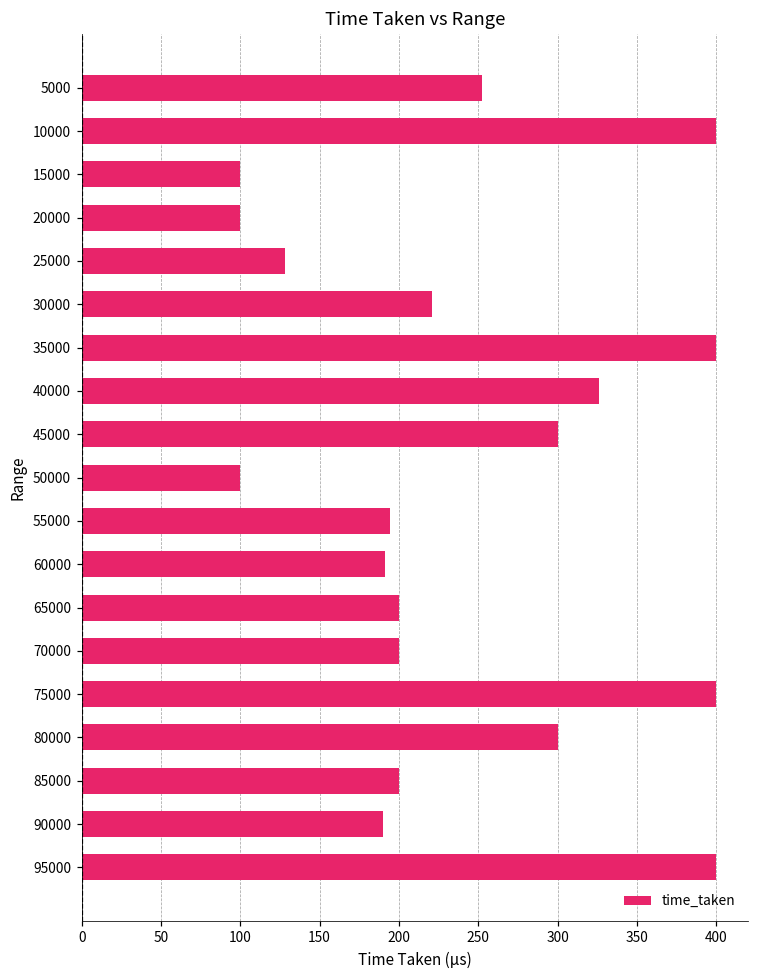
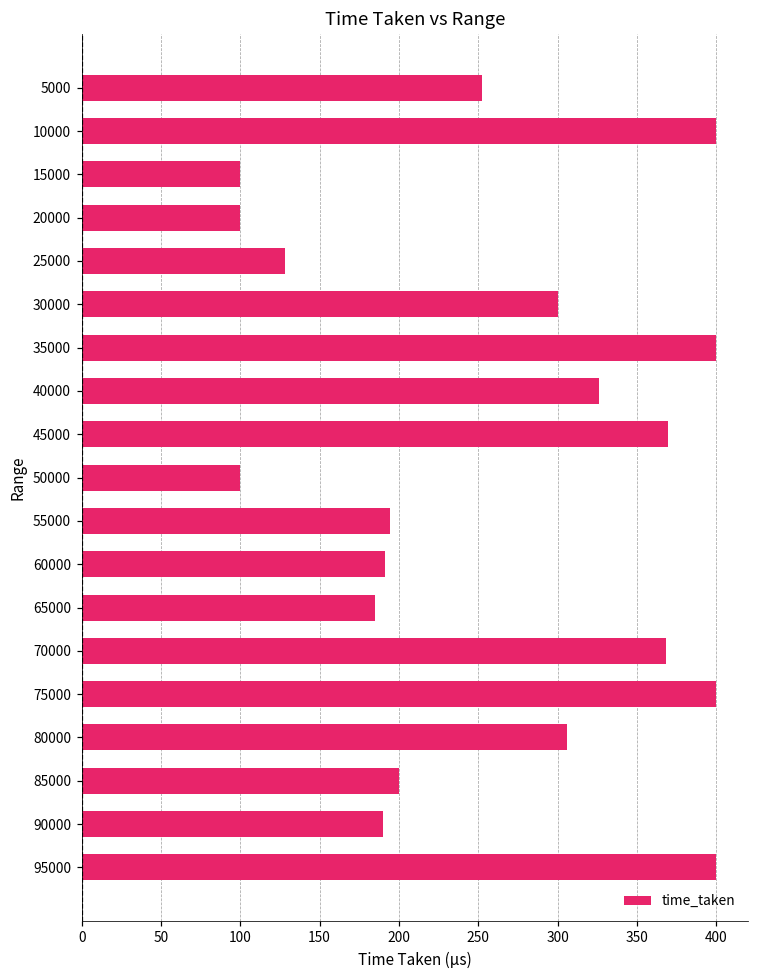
30000: 221 -> 300
45000: 300 -> 370
65000: 200 -> 185
70000: 200 -> 368
80000: 300 -> 306
